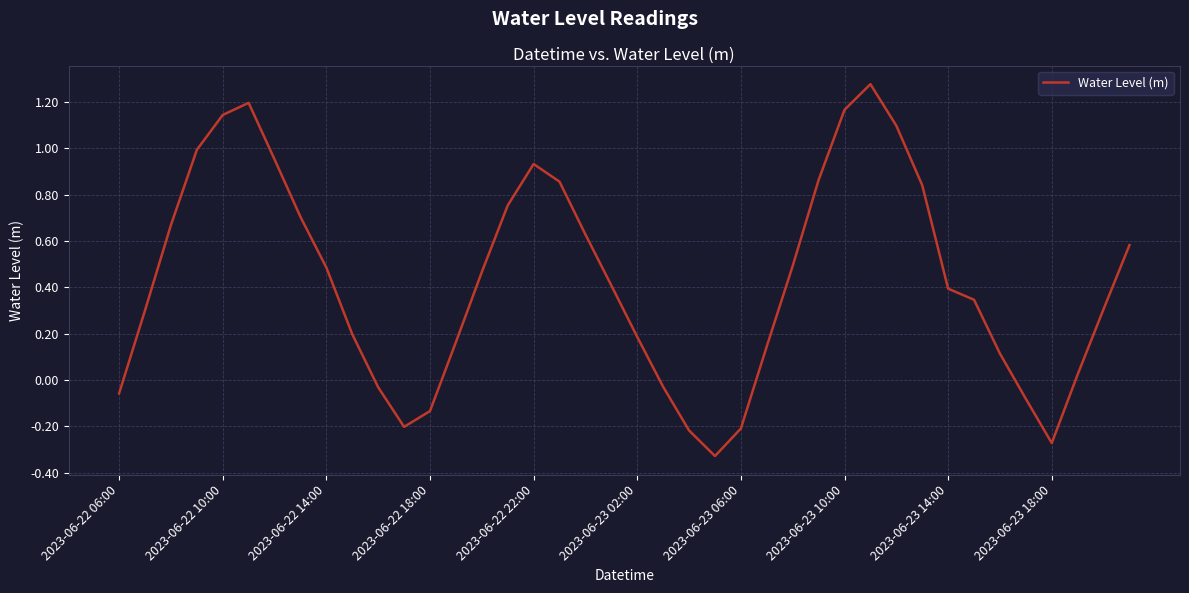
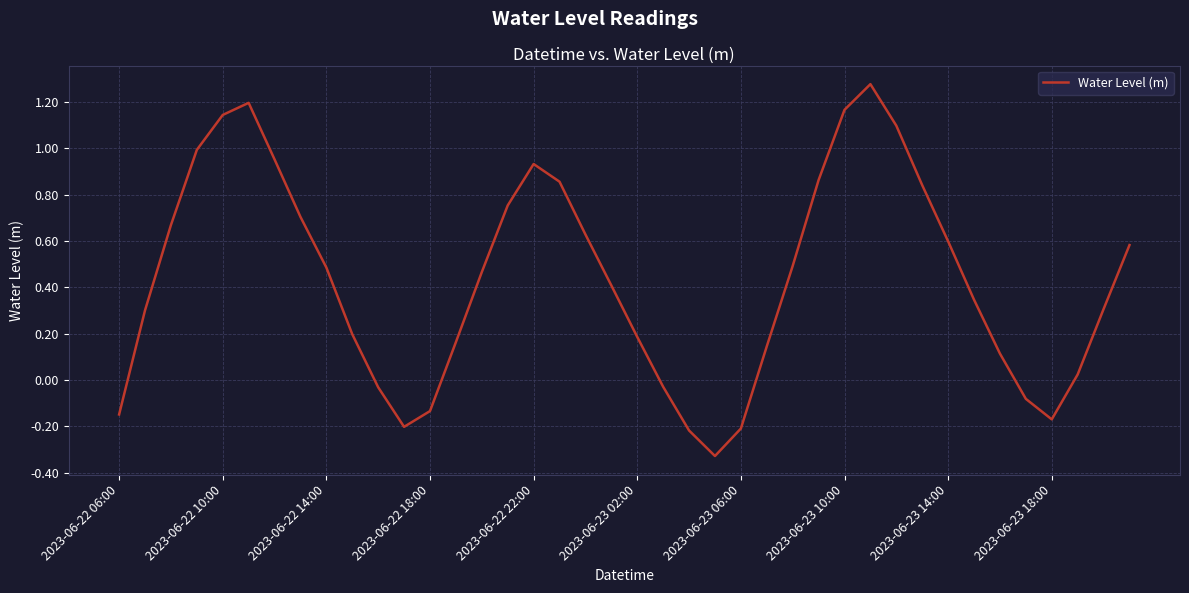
2023-06-22 06:00: -0.06 -> -0.15
2023-06-23 14:00: 0.39 -> 0.60
2023-06-23 18:00: -0.27 -> -0.17
